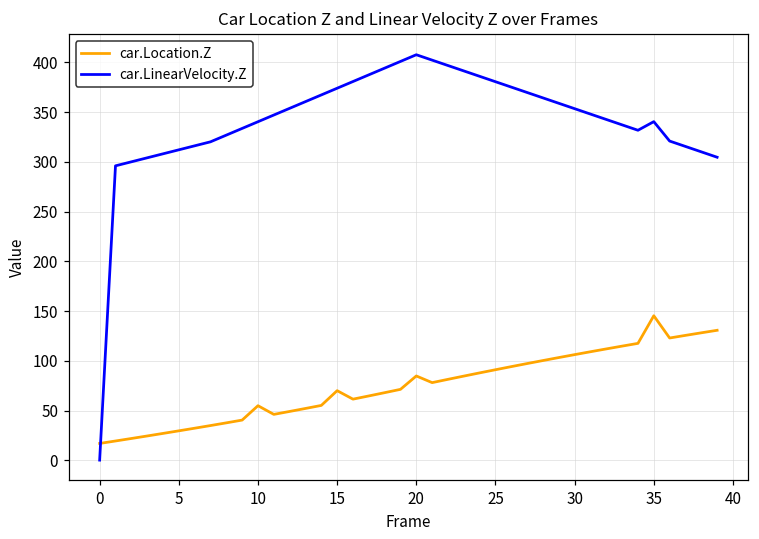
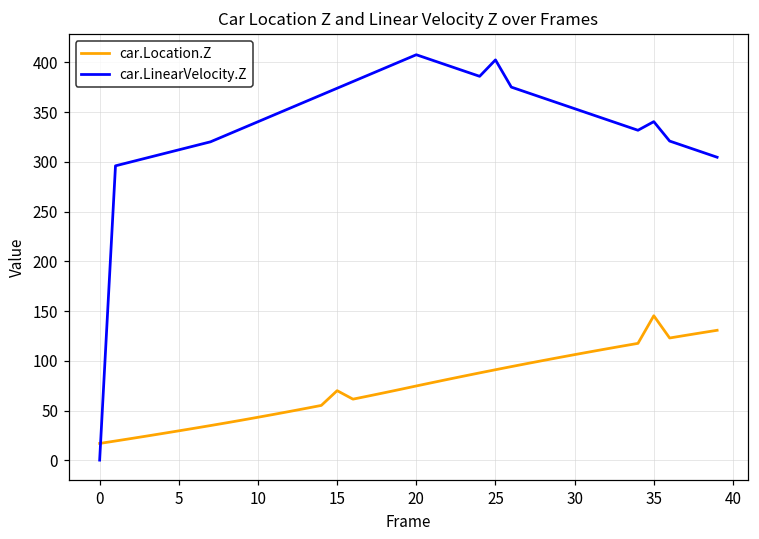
car.Location.Z, 10: 50 -> 40
car.Location.Z, 20: 80 -> 70
car.LinearVelocity.Z, 25: 380 -> 400
